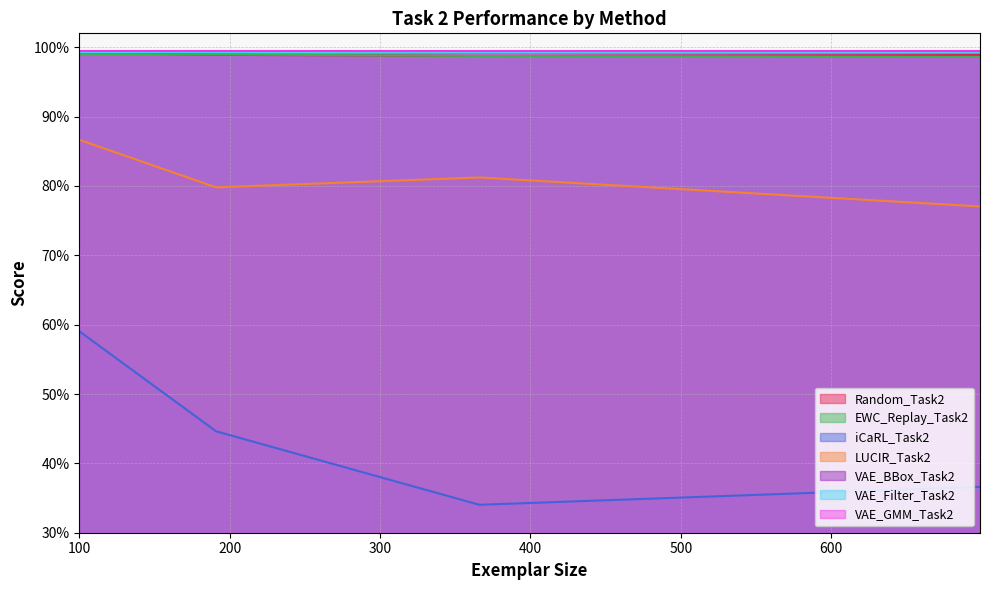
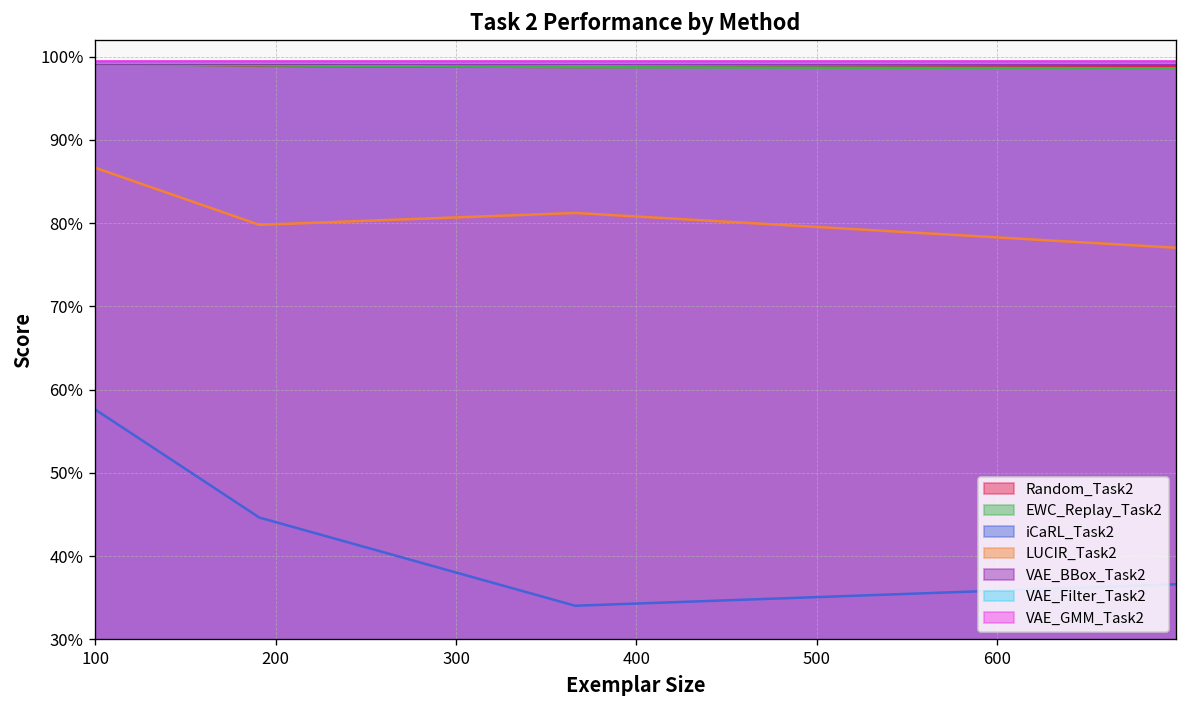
iCaRL_Task2, 100: 59% -> 58%
